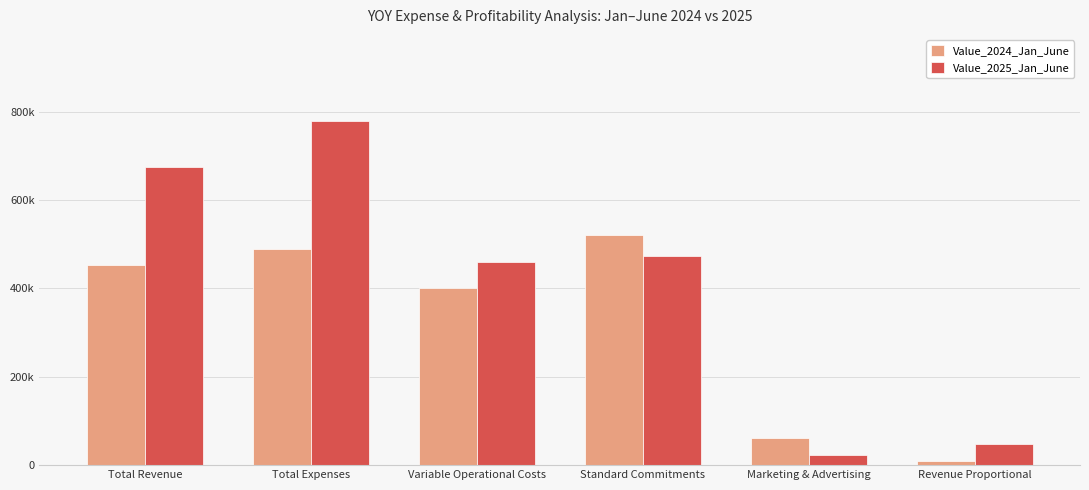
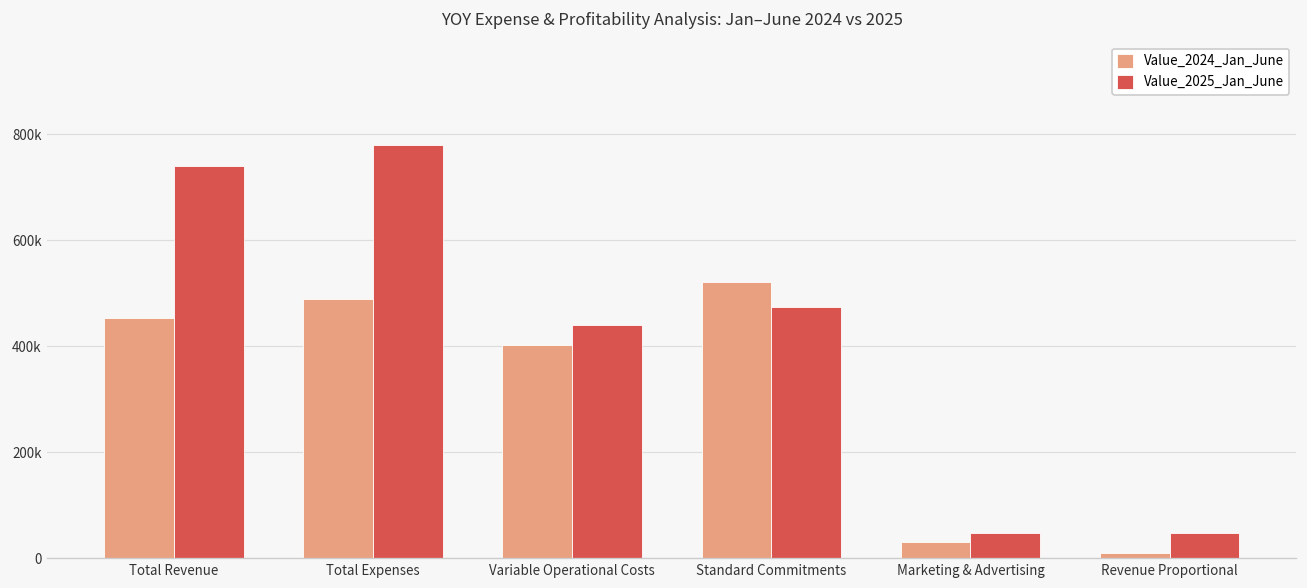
Value_2025_Jan_June, Total Revenue: 670000 -> 740000
Value_2025_Jan_June, Variable Operational Costs: 460000 -> 440000
Value_2024_Jan_June, Marketing & Advertising: 60000 -> 30000
Value_2025_Jan_June, Marketing & Advertising: 20000 -> 50000
